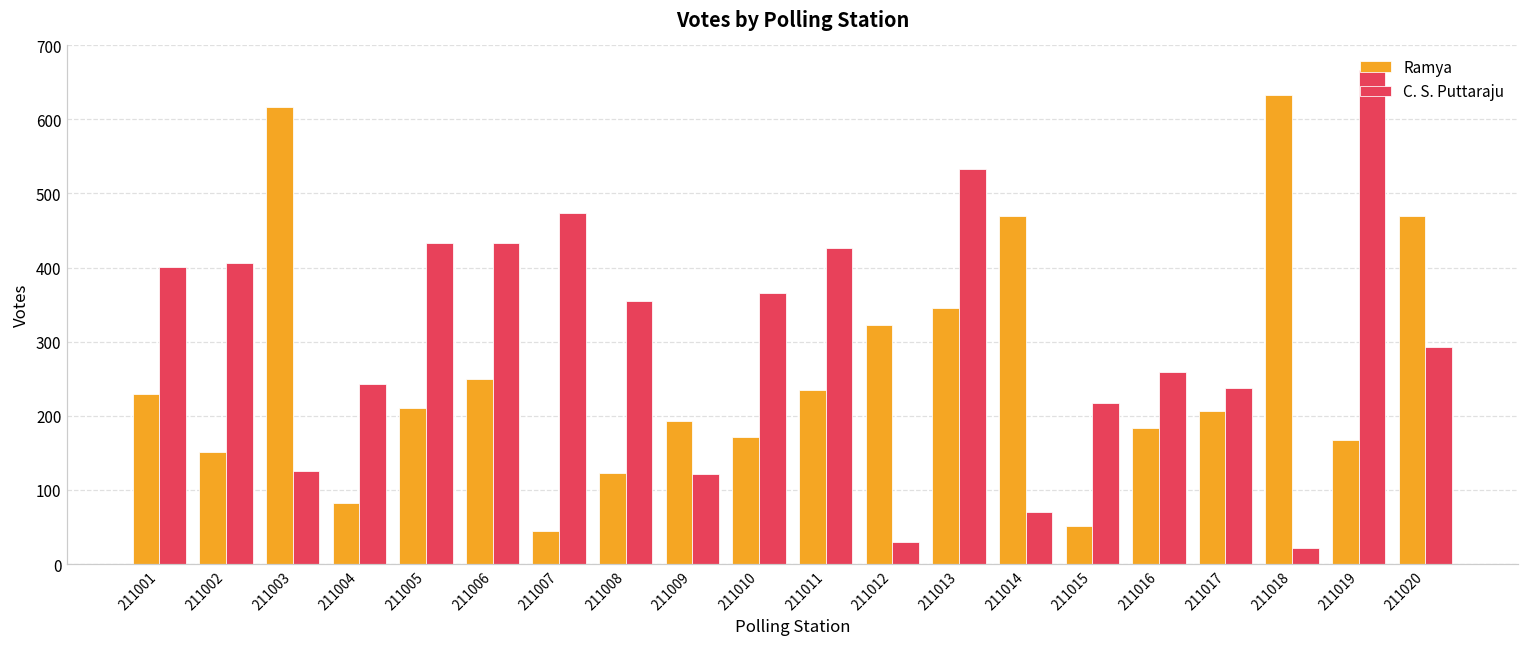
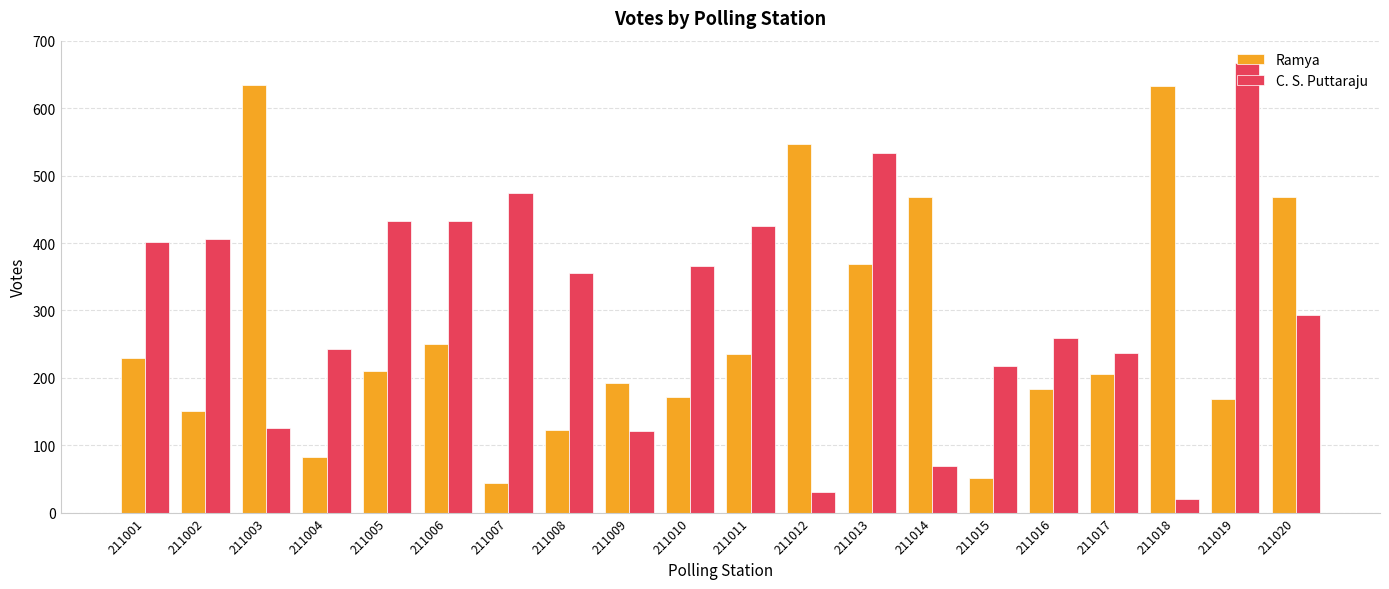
Ramya, 211003: 620 -> 640
Ramya, 211012: 320 -> 550
Ramya, 211013: 350 -> 370
